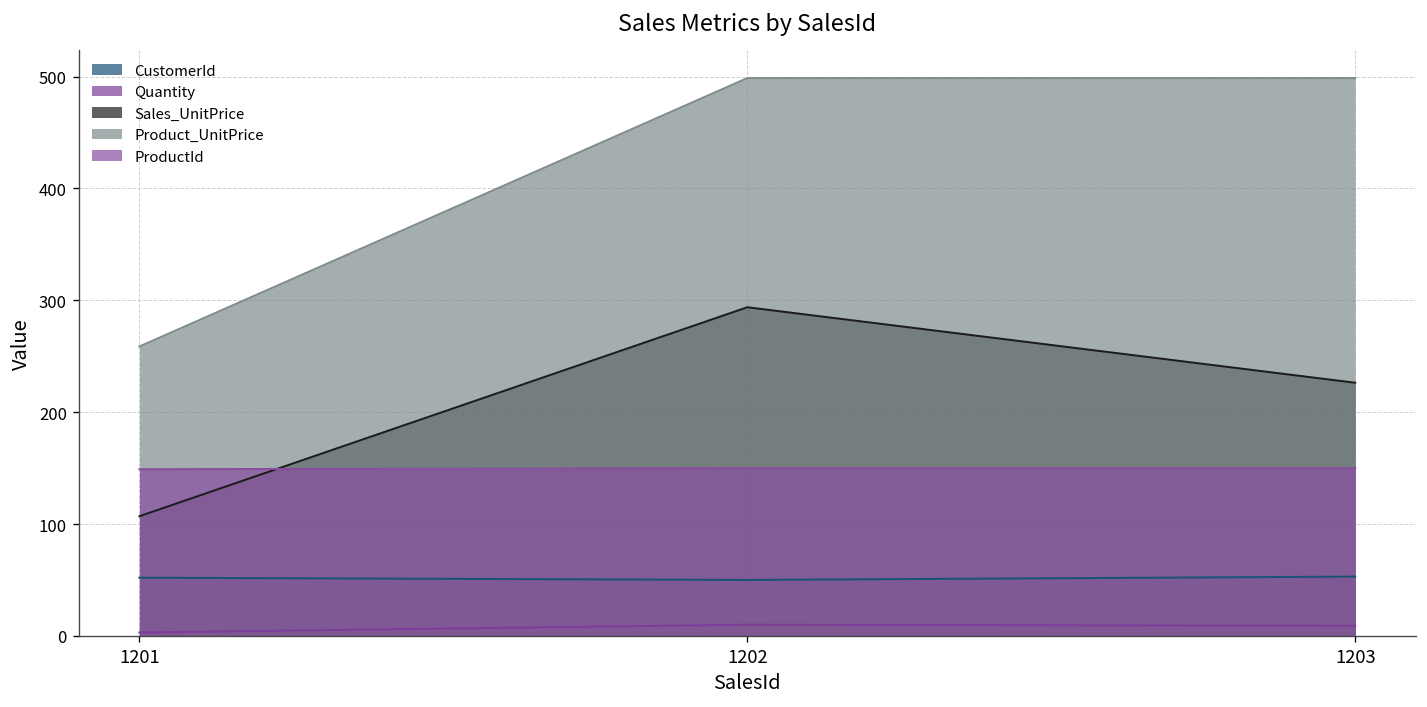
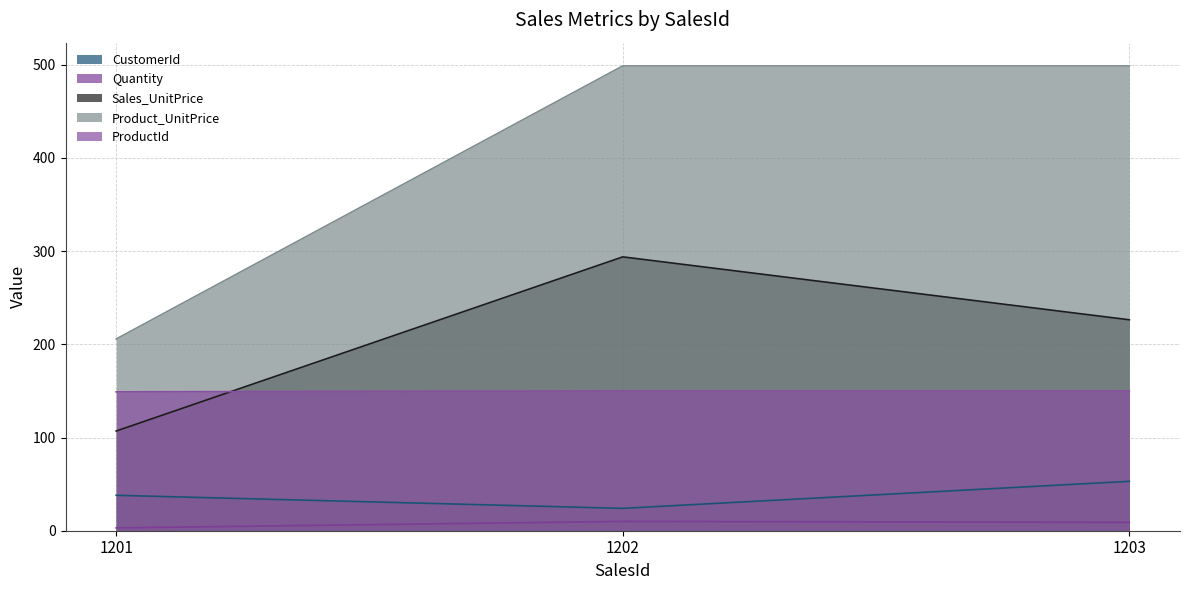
CustomerId, 1201: 50 -> 40
Product_UnitPrice, 1201: 260 -> 210
CustomerId, 1202: 50 -> 20
